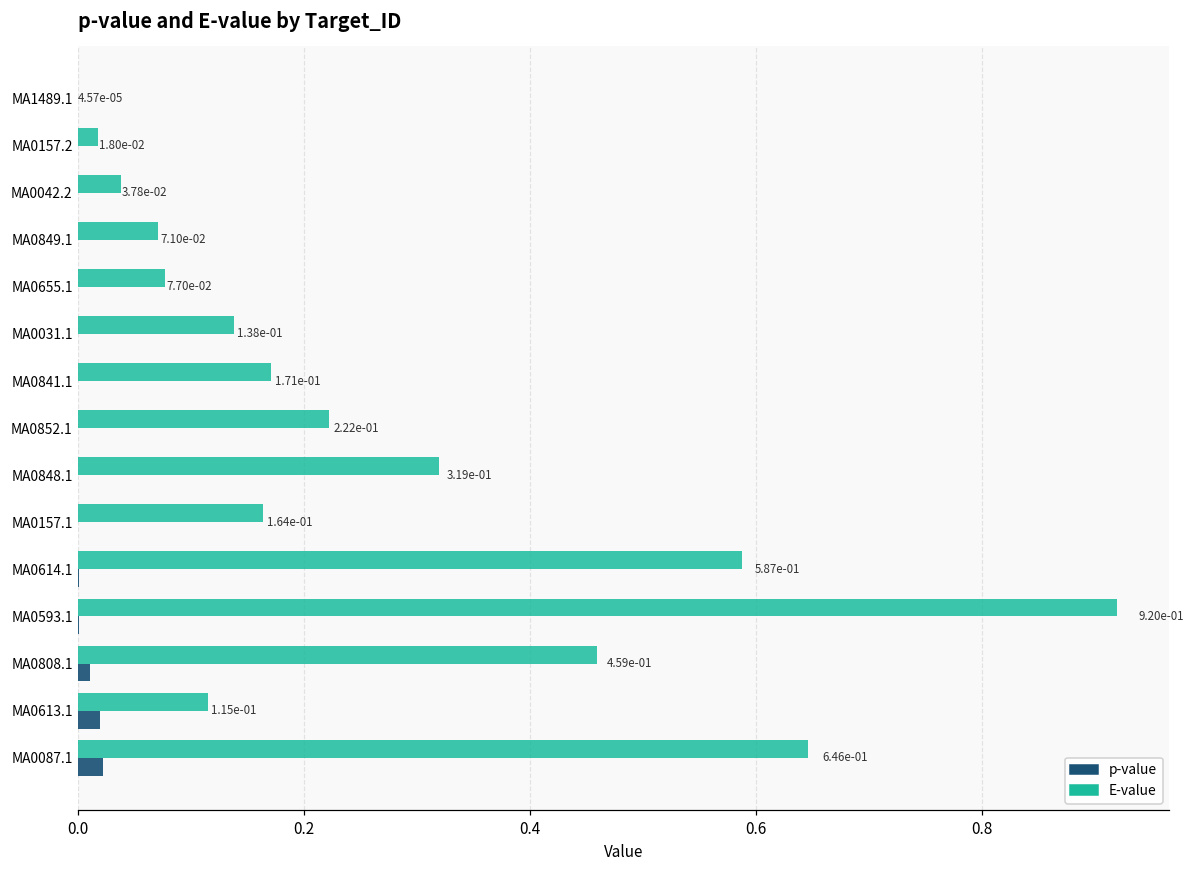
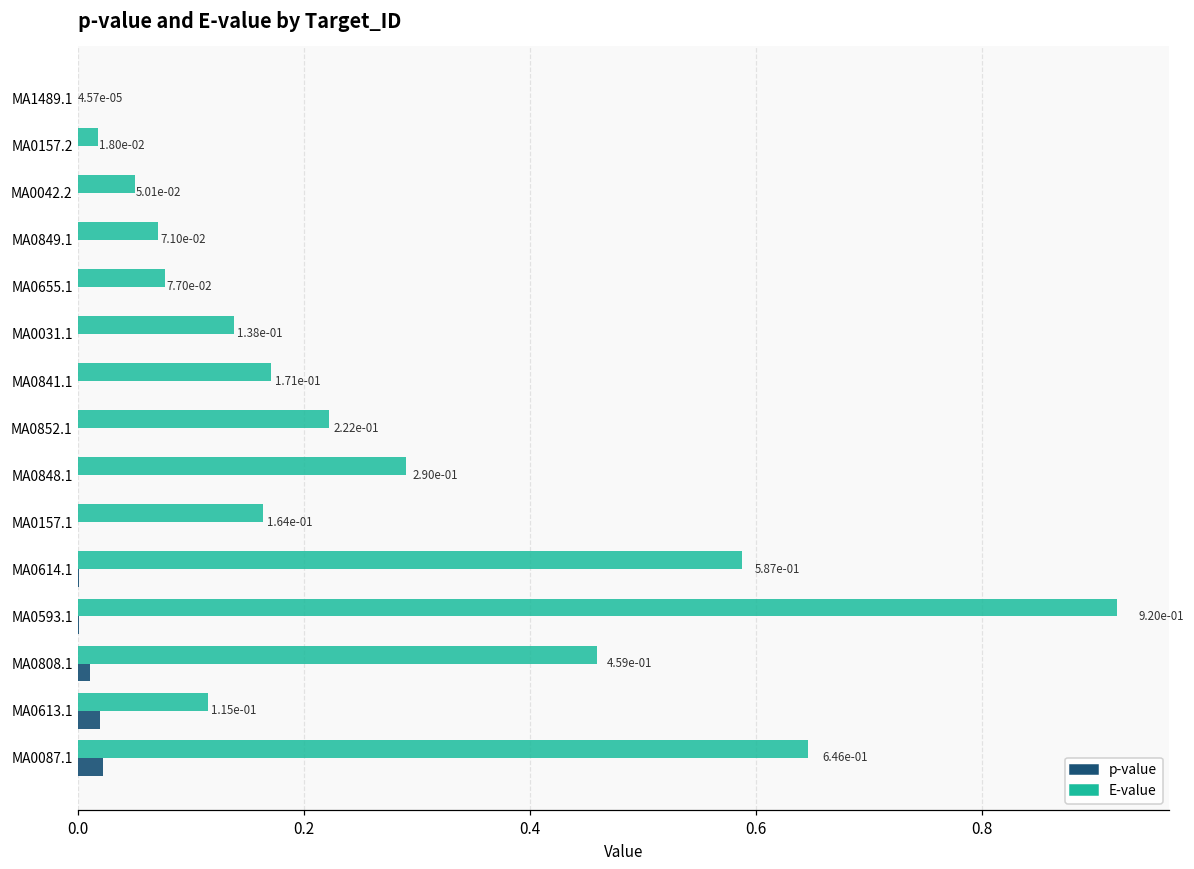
E-value, MA0042.2: 3.78e-02 -> 5.01e-02
E-value, MA0848.1: 3.19e-01 -> 2.90e-01
